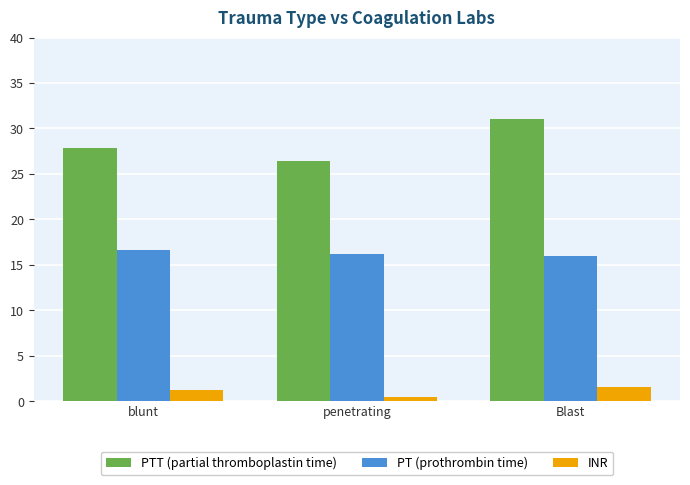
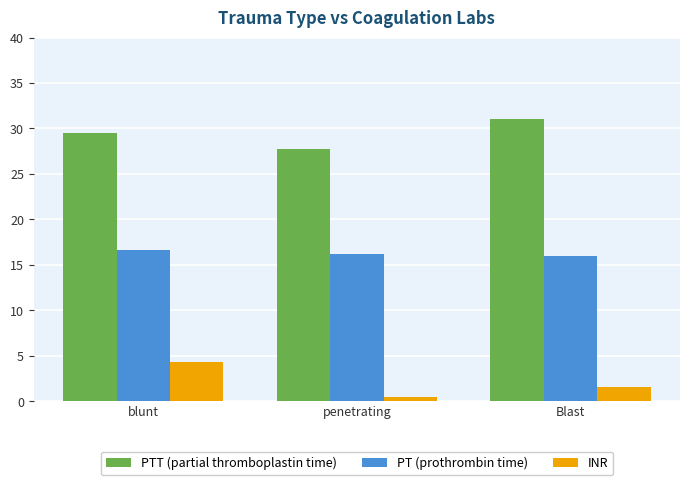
PTT (partial thromboplastin time), blunt: 28 -> 30
INR, blunt: 1 -> 4
PTT (partial thromboplastin time), penetrating: 26 -> 28
